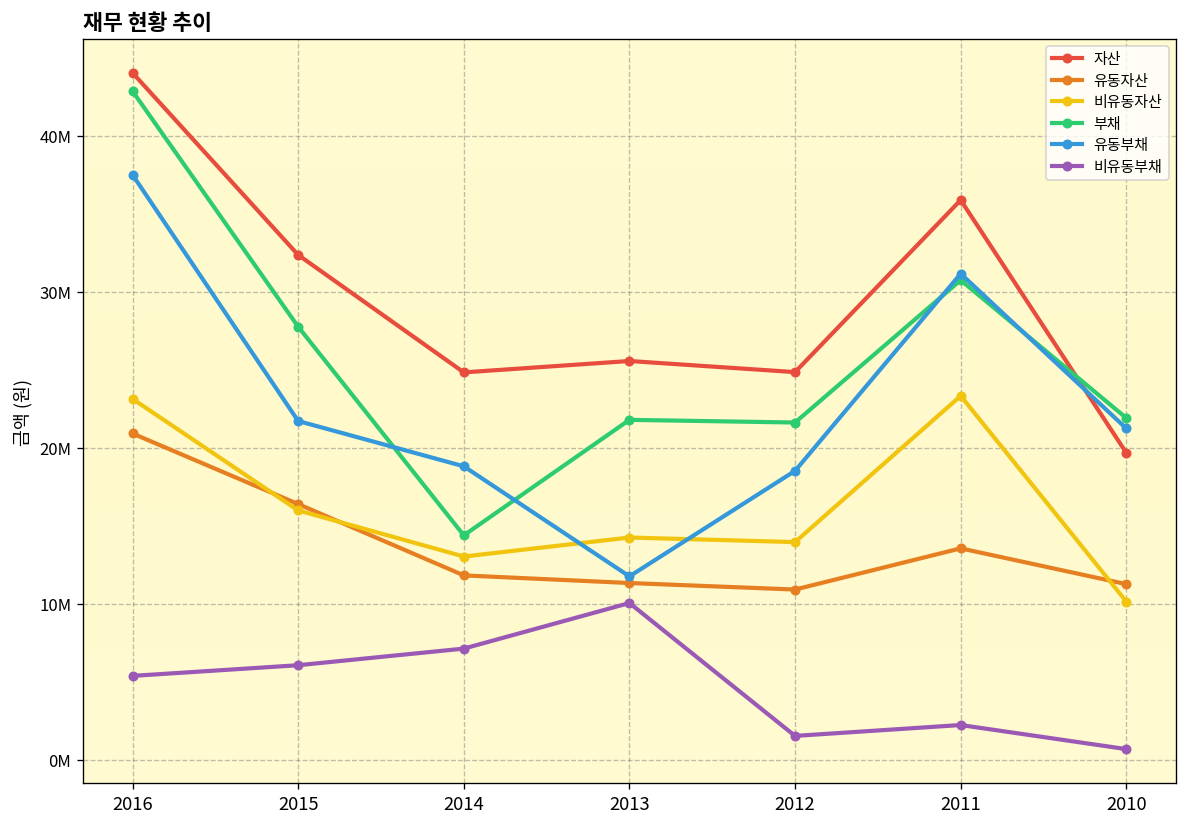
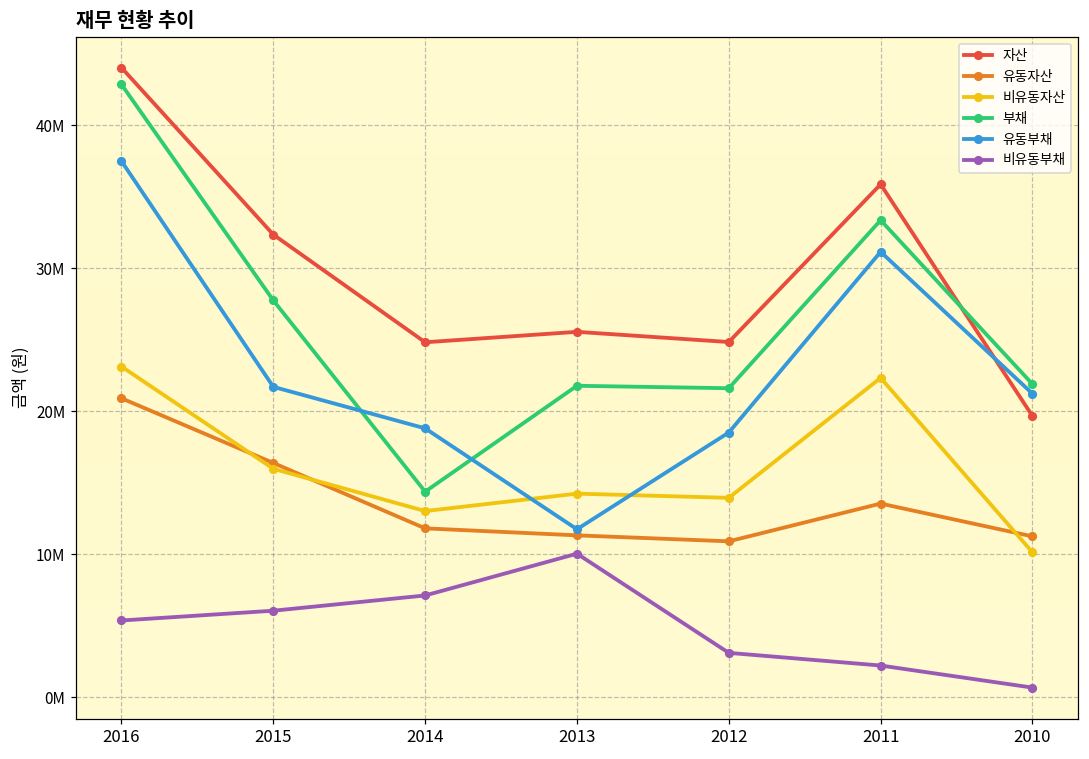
비유동부채, 2012: 1500000 -> 3100000
비유동자산, 2011: 23300000 -> 22300000
부채, 2011: 30700000 -> 33400000
